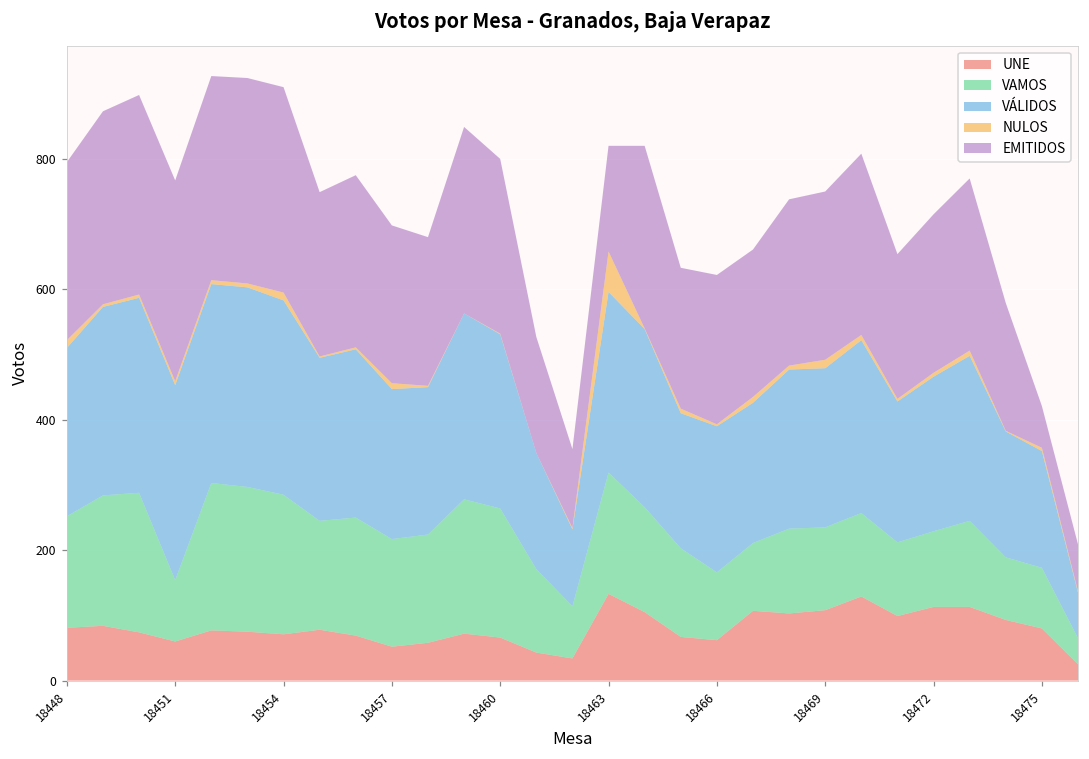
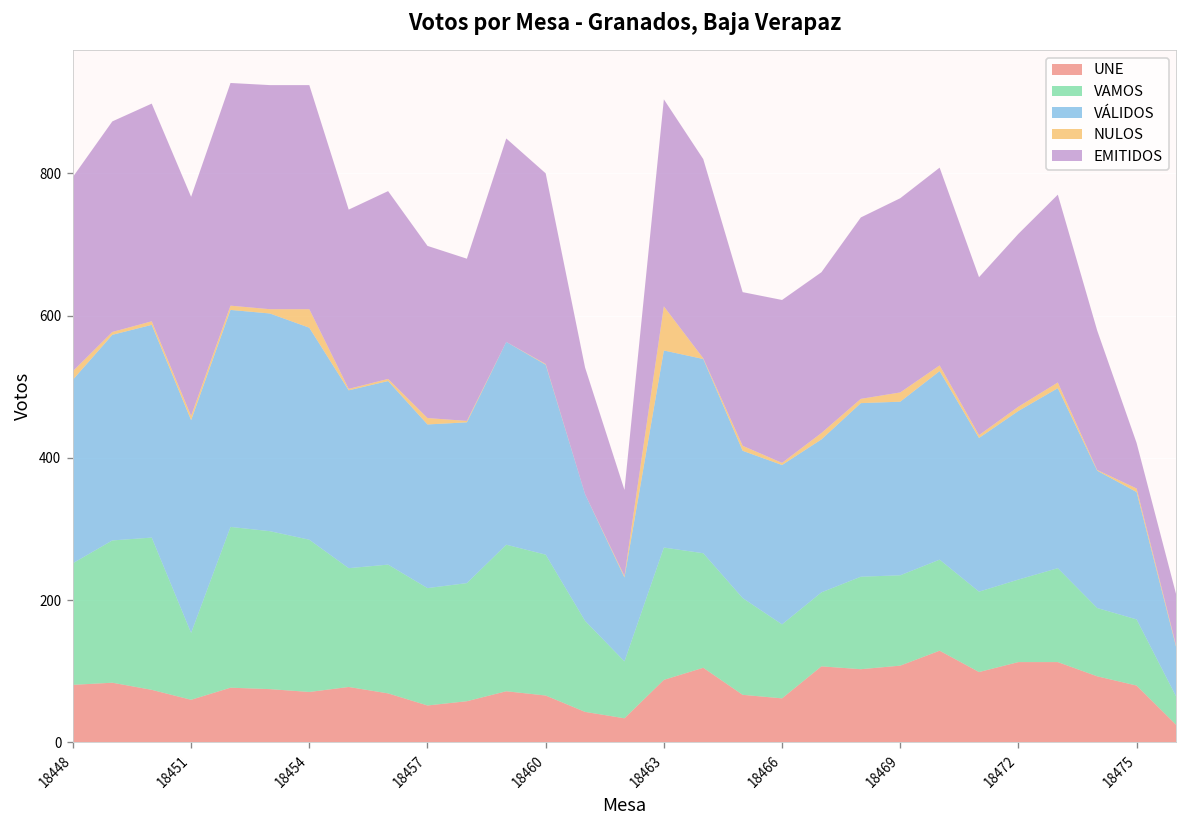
NULOS, 18454: 10 -> 30
UNE, 18463: 130 -> 90
EMITIDOS, 18463: 160 -> 290
EMITIDOS, 18469: 260 -> 270
